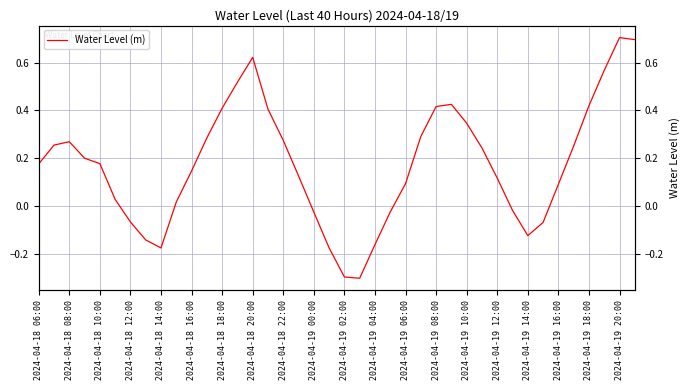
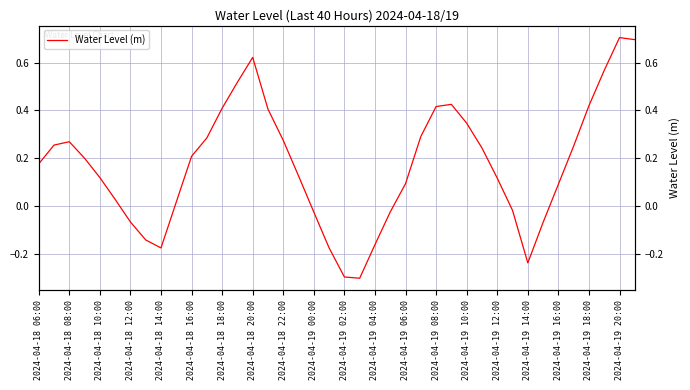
2024-04-18 10:00: 0.18 -> 0.12
2024-04-18 16:00: 0.15 -> 0.21
2024-04-19 14:00: -0.12 -> -0.24
